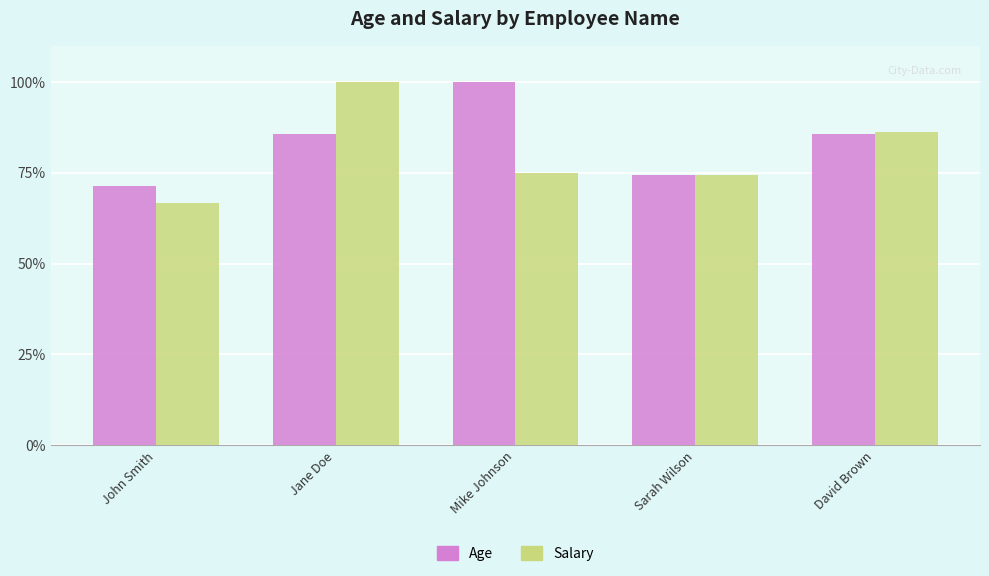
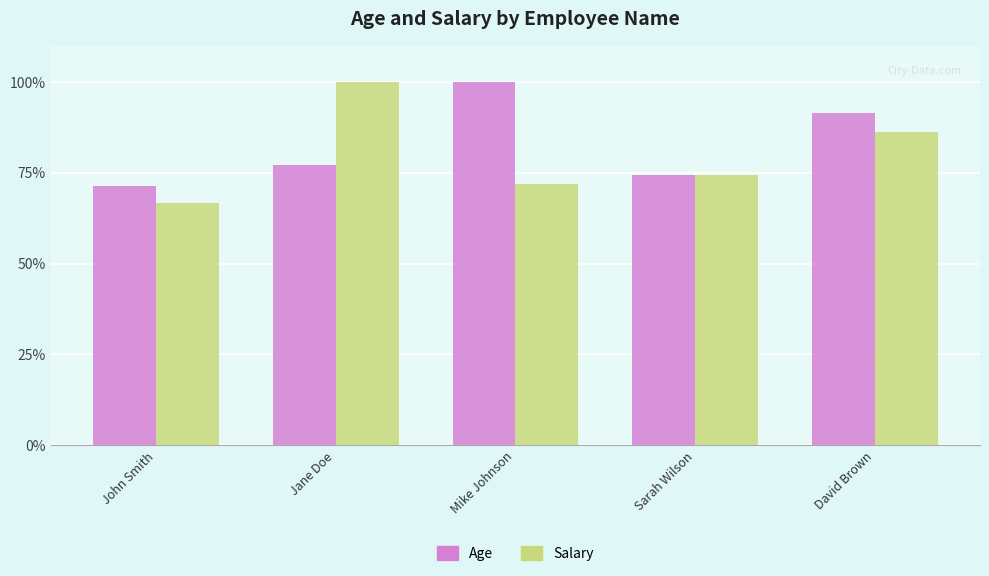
Age, Jane Doe: 86% -> 77%
Salary, Mike Johnson: 75% -> 72%
Age, David Brown: 86% -> 91%
